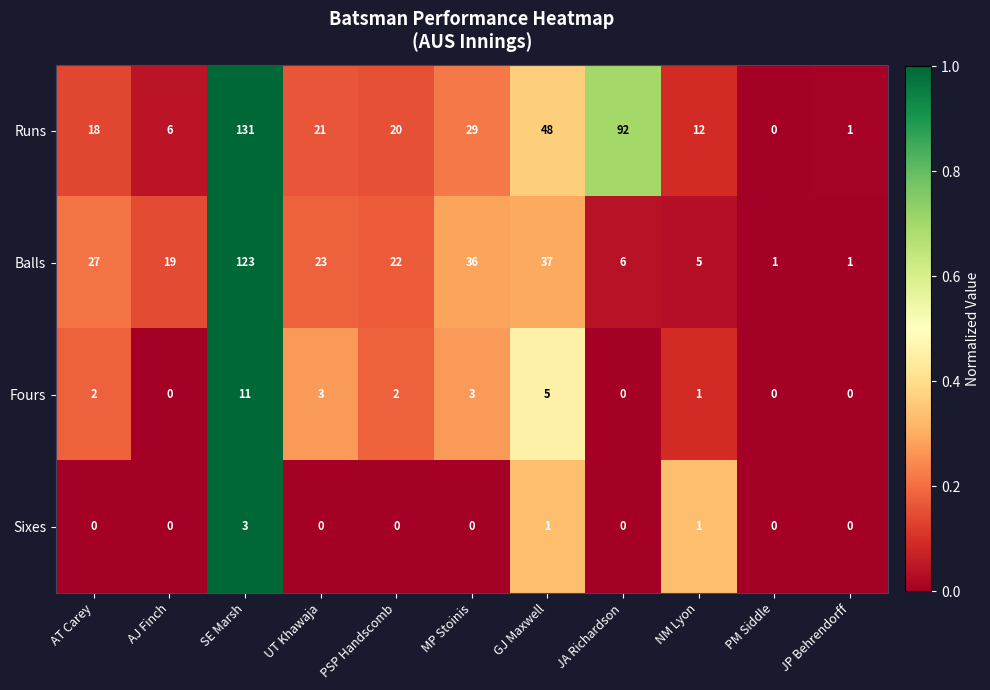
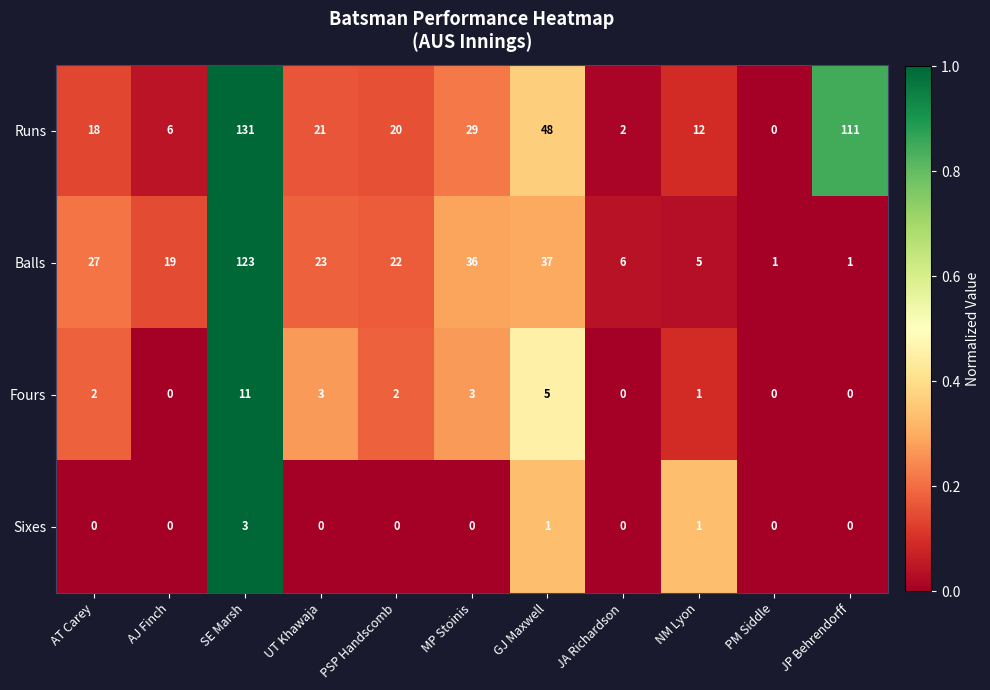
Runs, JA Richardson: 92 -> 2
Runs, JP Behrendorff: 1 -> 111
